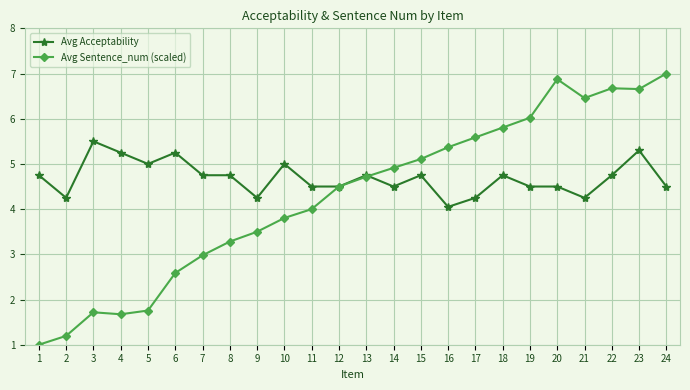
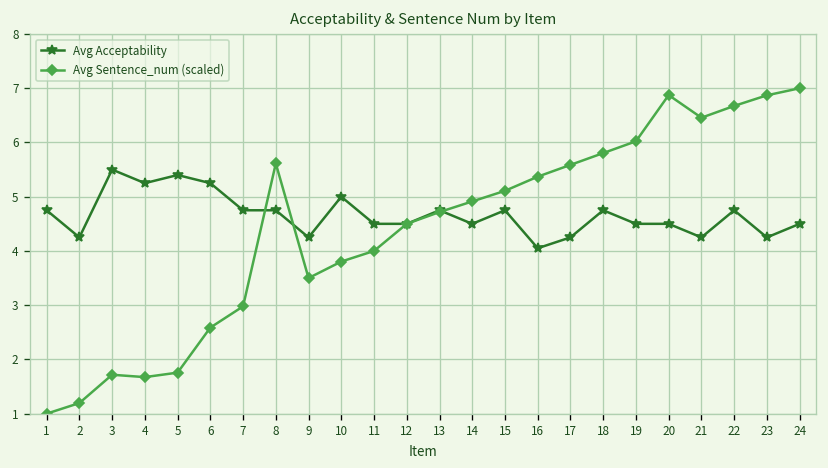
Avg Acceptability, 5: 5.0 -> 5.4
Avg Sentence_num (scaled), 8: 3.3 -> 5.6
Avg Acceptability, 23: 5.3 -> 4.3
Avg Sentence_num (scaled), 23: 6.7 -> 6.9
